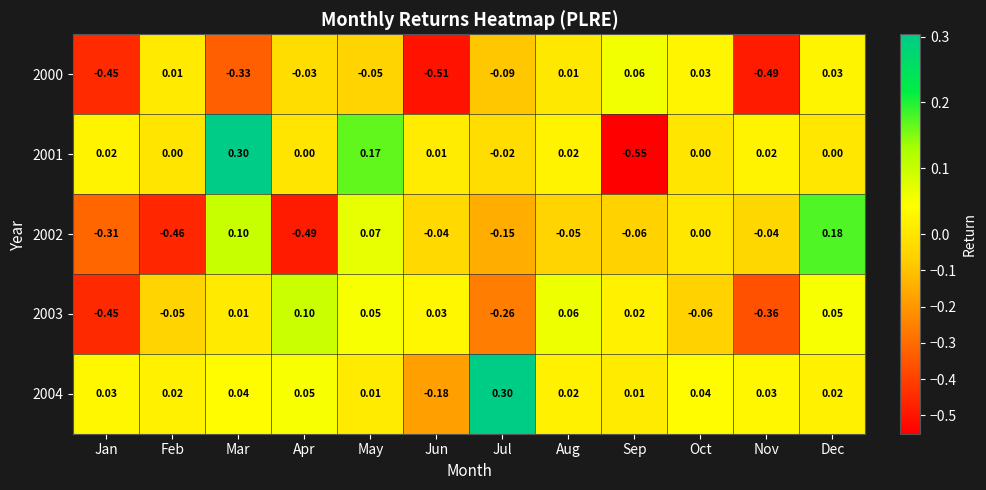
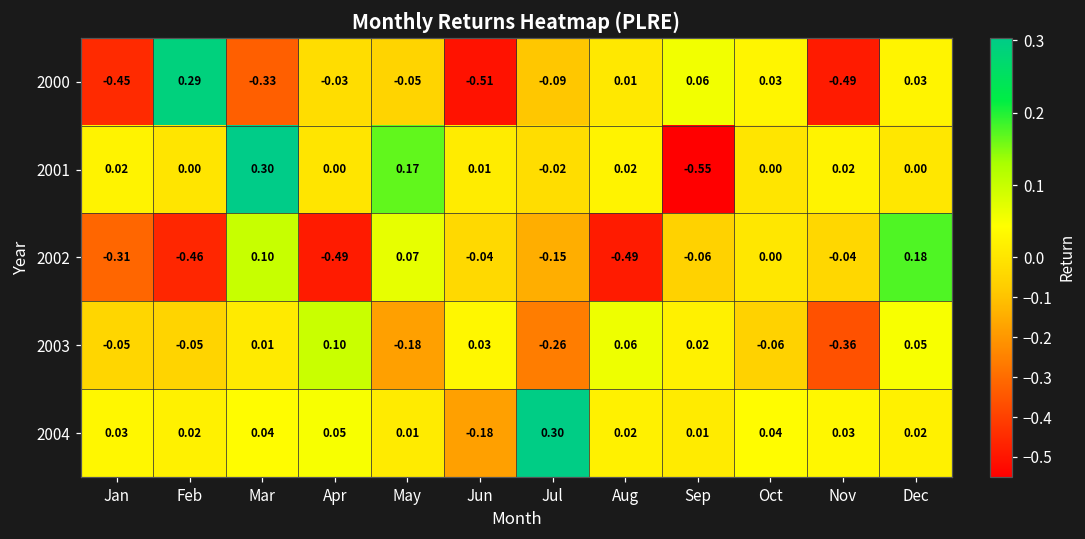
2000, Feb: 0.01 -> 0.29
2002, Aug: -0.05 -> -0.49
2003, Jan: -0.45 -> -0.05
2003, May: 0.05 -> -0.18
